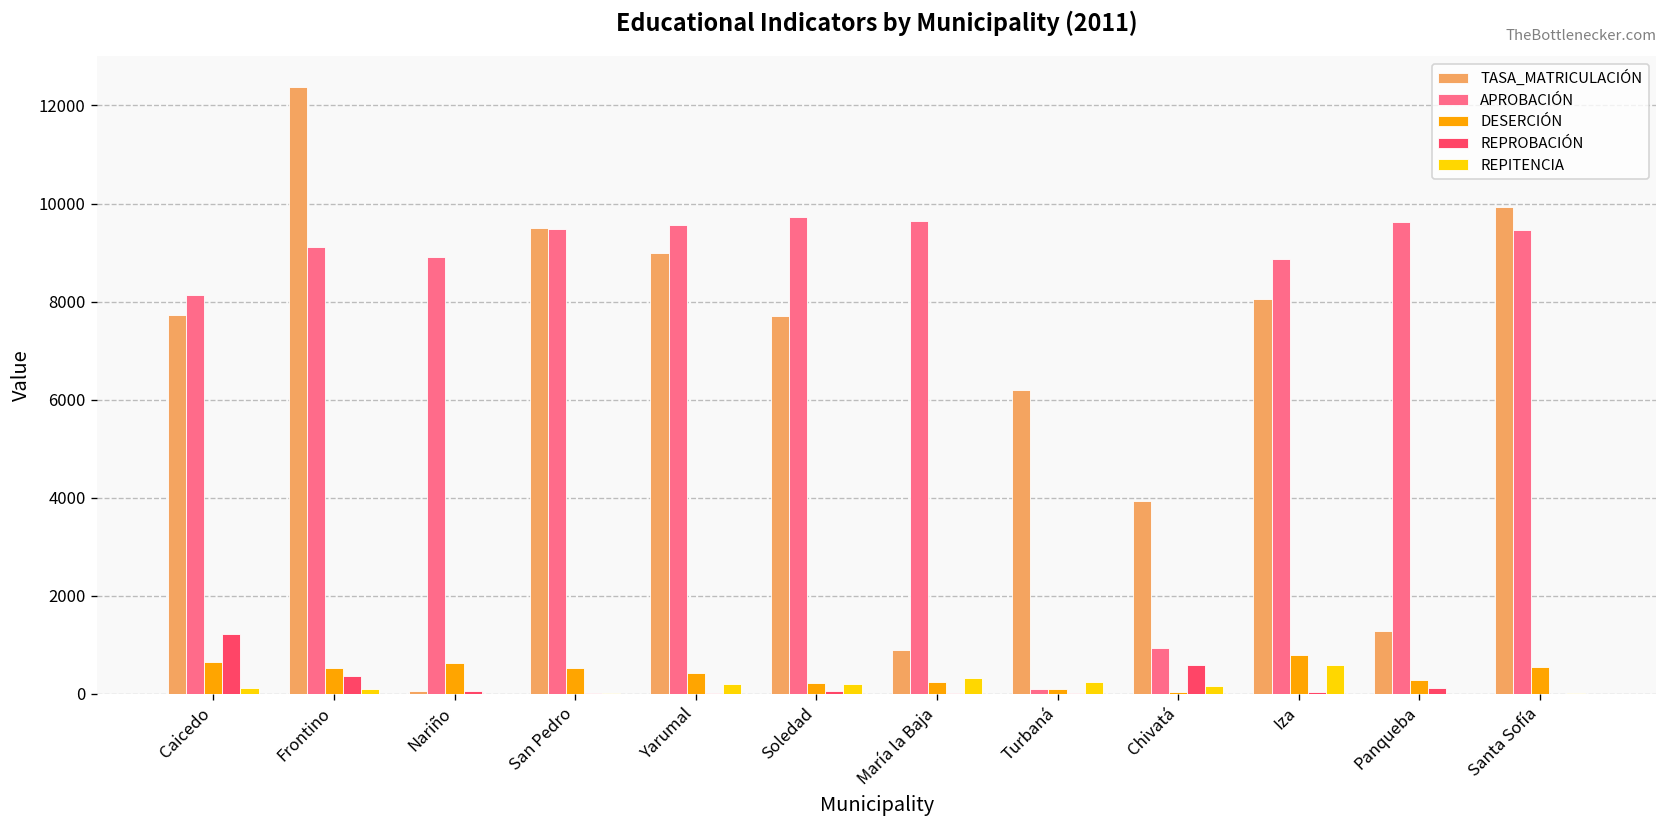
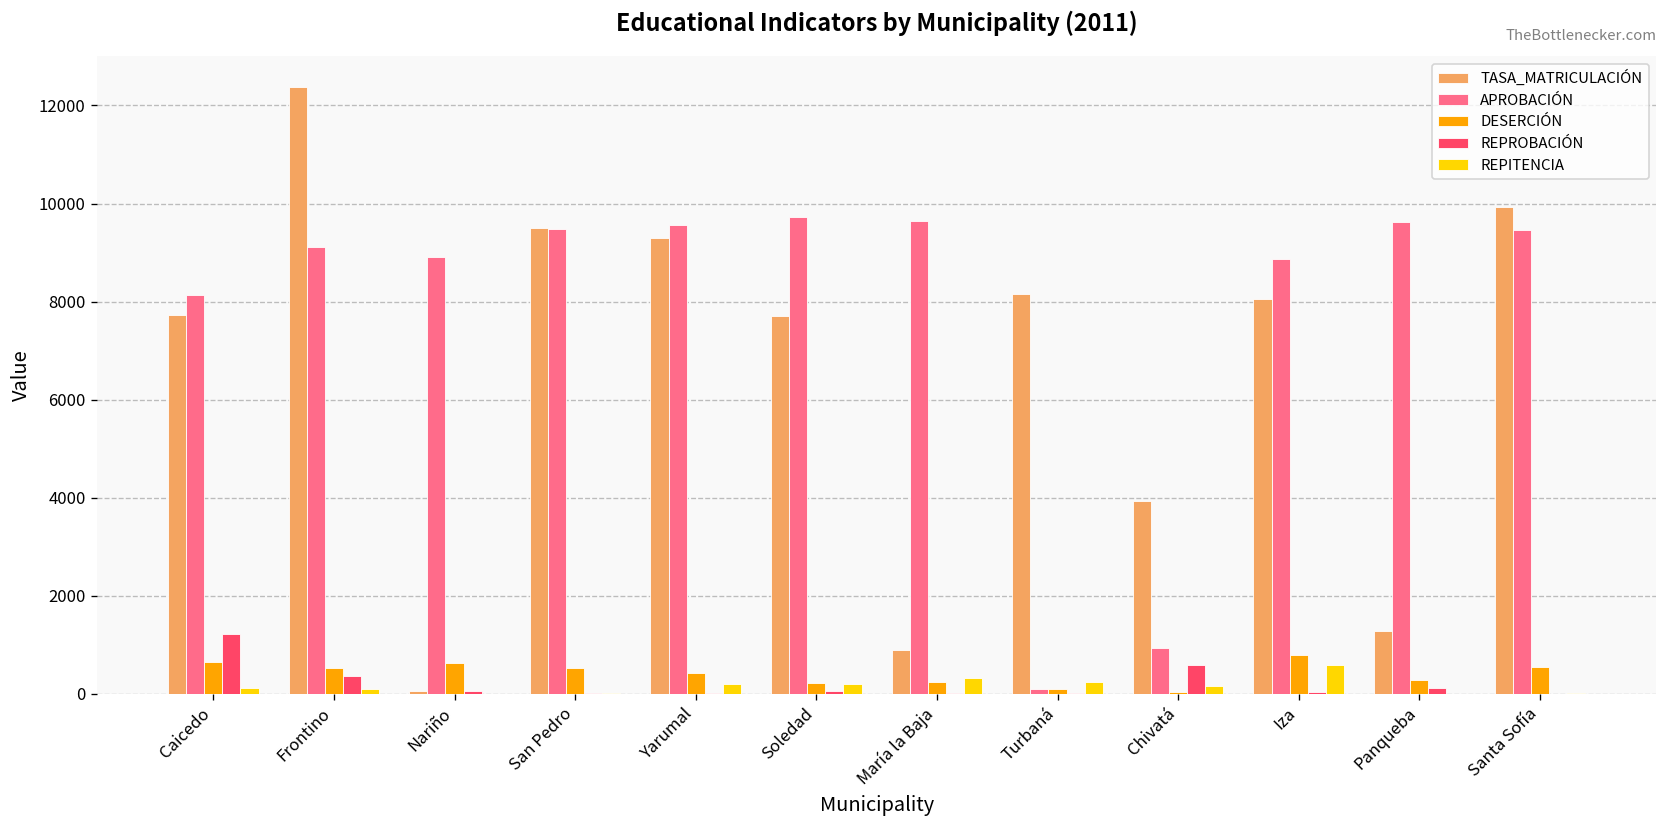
TASA_MATRICULACIÓN, Yarumal: 9000 -> 9300
TASA_MATRICULACIÓN, Turbaná: 6200 -> 8100
